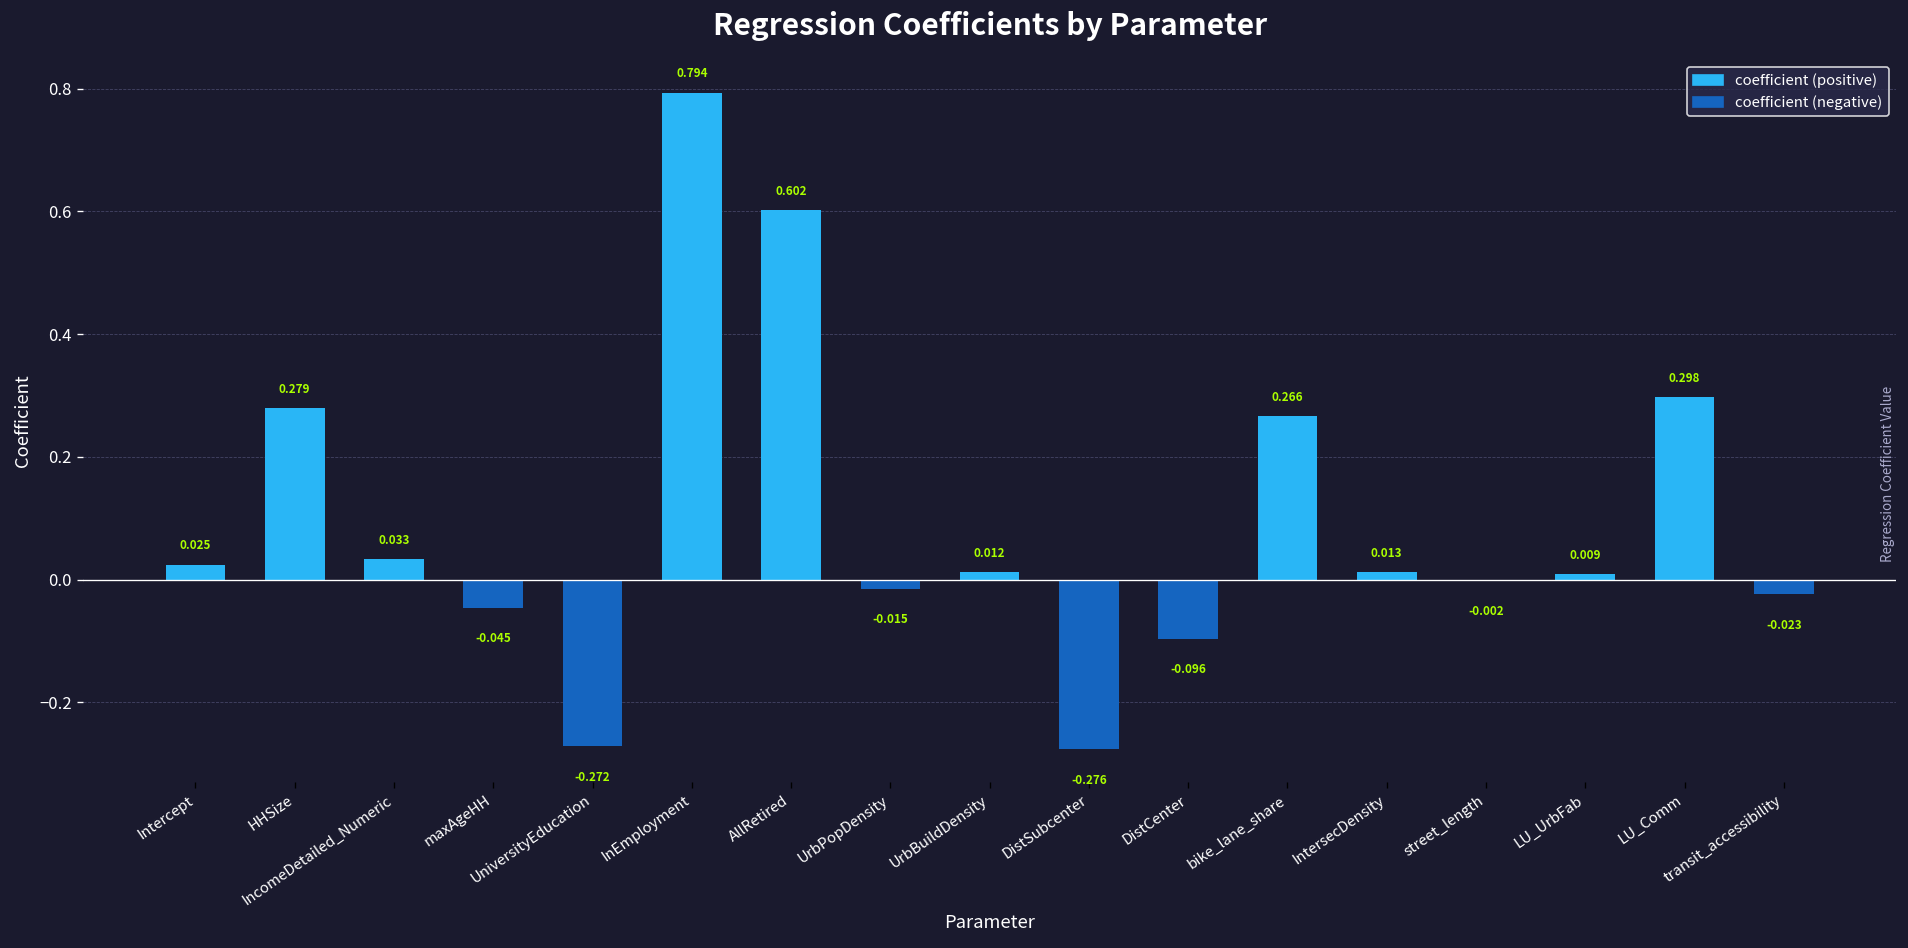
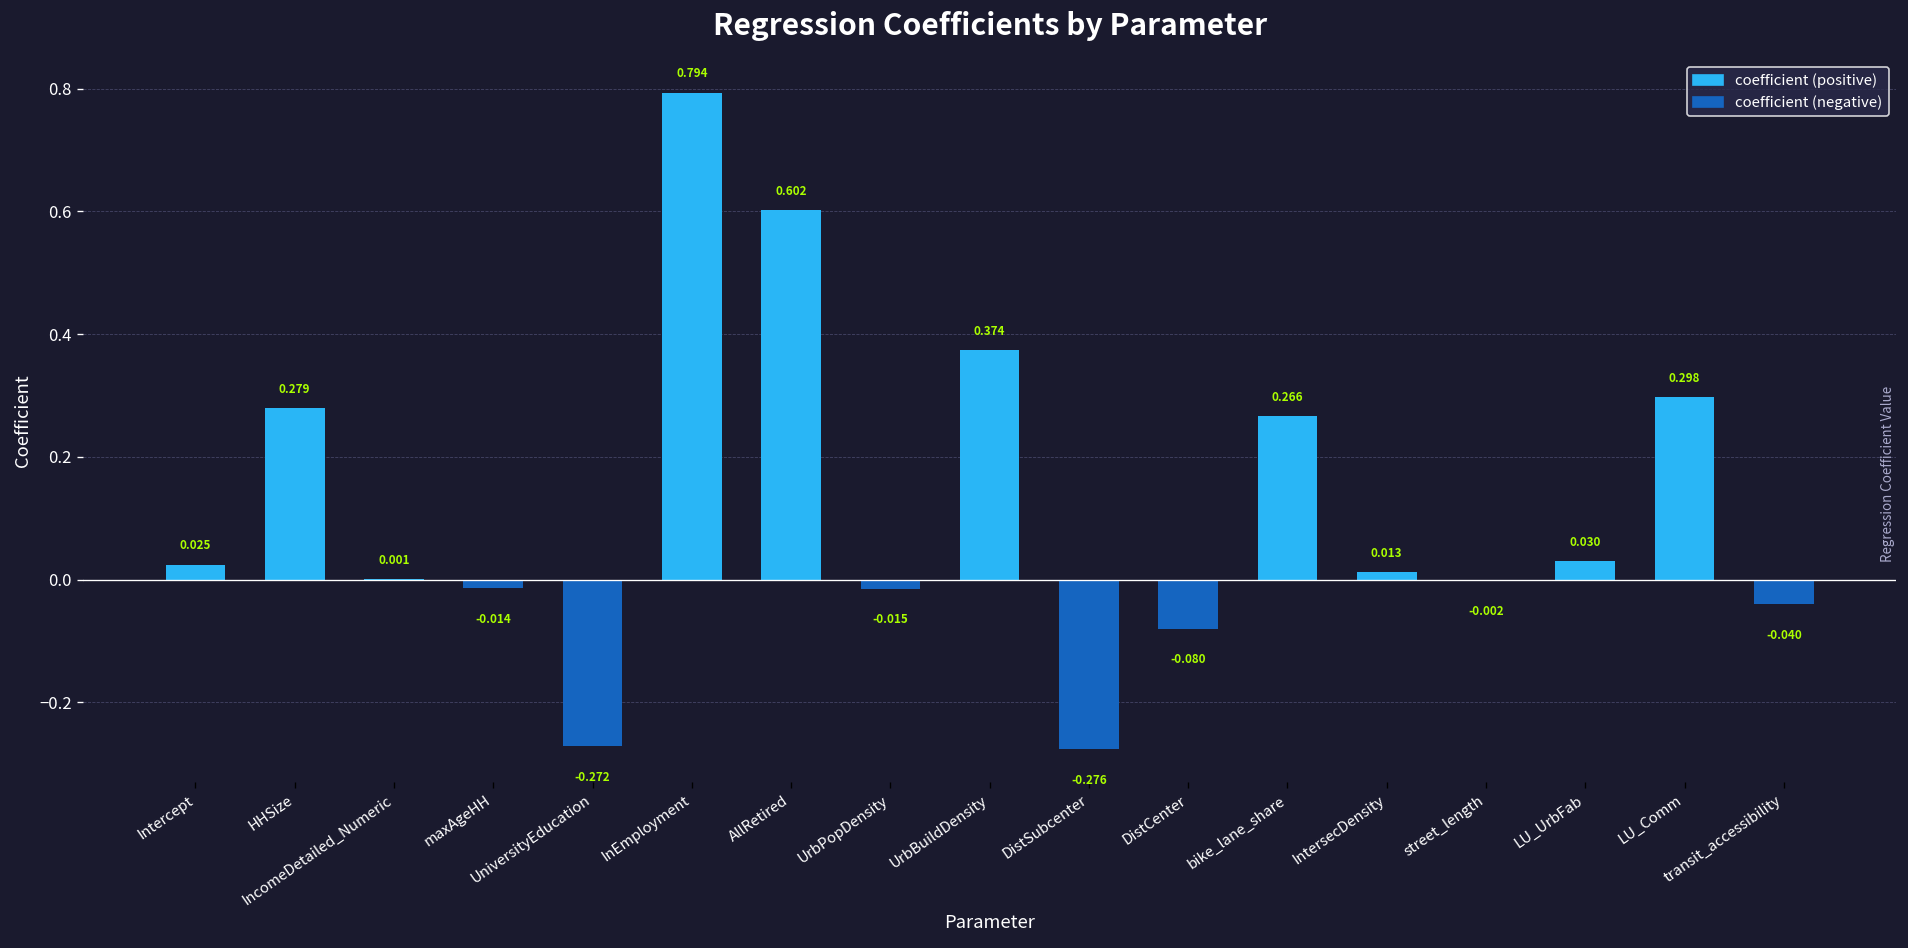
IncomeDetailed_Numeric: 0.033 -> 0.001
maxAgeHH: -0.045 -> -0.014
UrbBuildDensity: 0.012 -> 0.374
DistCenter: -0.096 -> -0.080
LU_UrbFab: 0.009 -> 0.030
transit_accessibility: -0.023 -> -0.040
